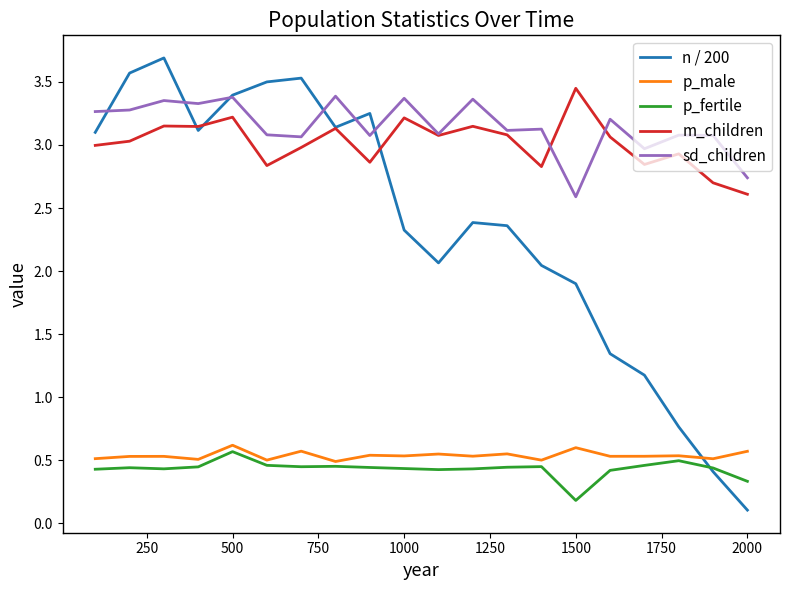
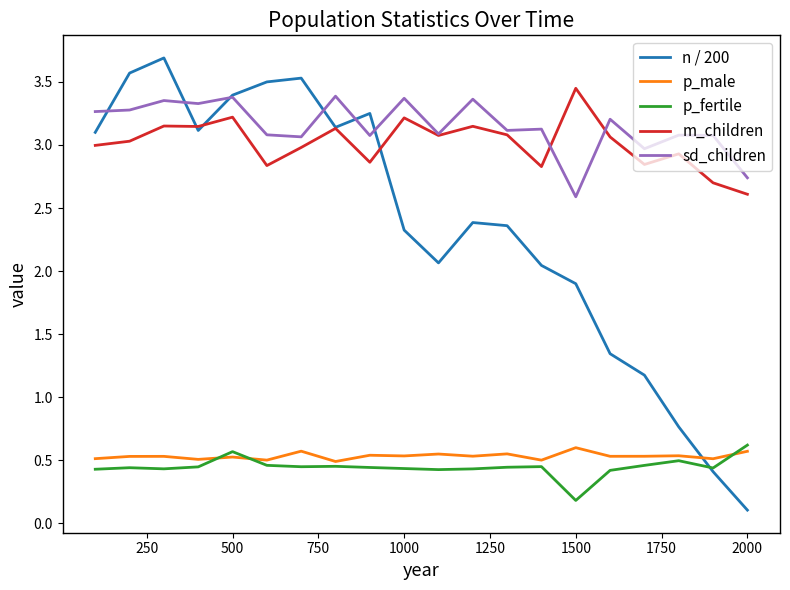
p_male, 500: 0.62 -> 0.53
p_fertile, 2000: 0.33 -> 0.62
